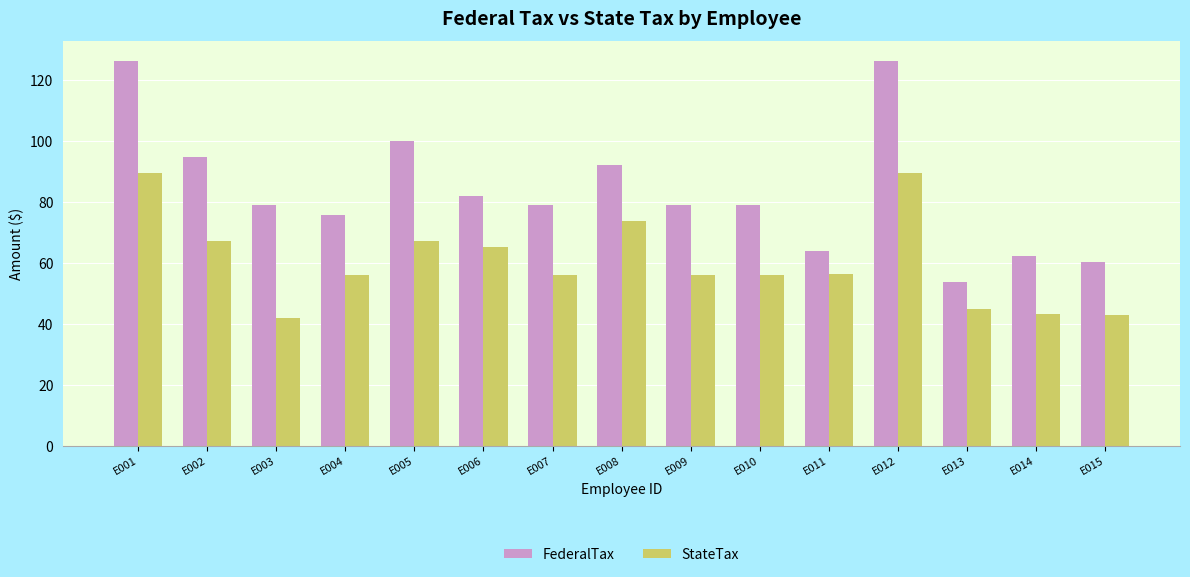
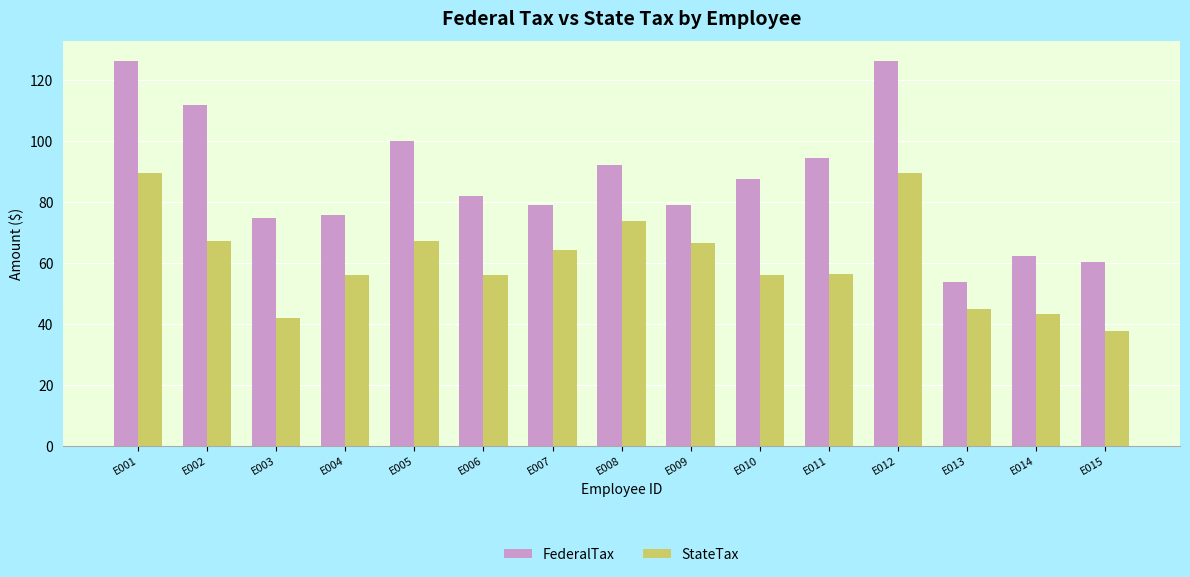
FederalTax, E002: 95 -> 112
FederalTax, E003: 79 -> 75
StateTax, E006: 65 -> 56
StateTax, E007: 56 -> 64
StateTax, E009: 56 -> 66
FederalTax, E010: 79 -> 87
FederalTax, E011: 64 -> 95
StateTax, E015: 43 -> 38
